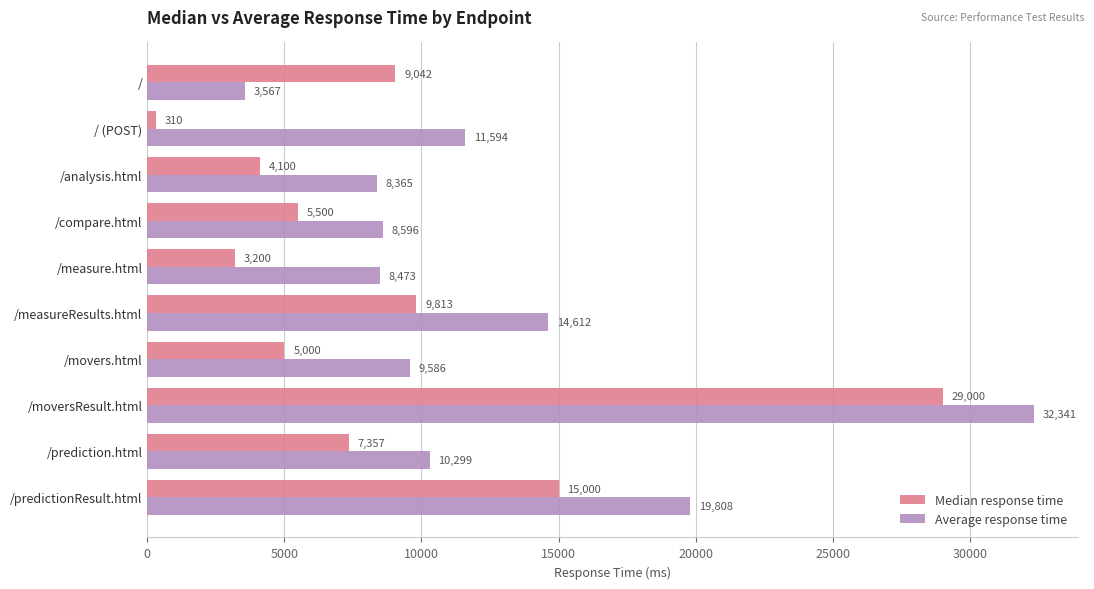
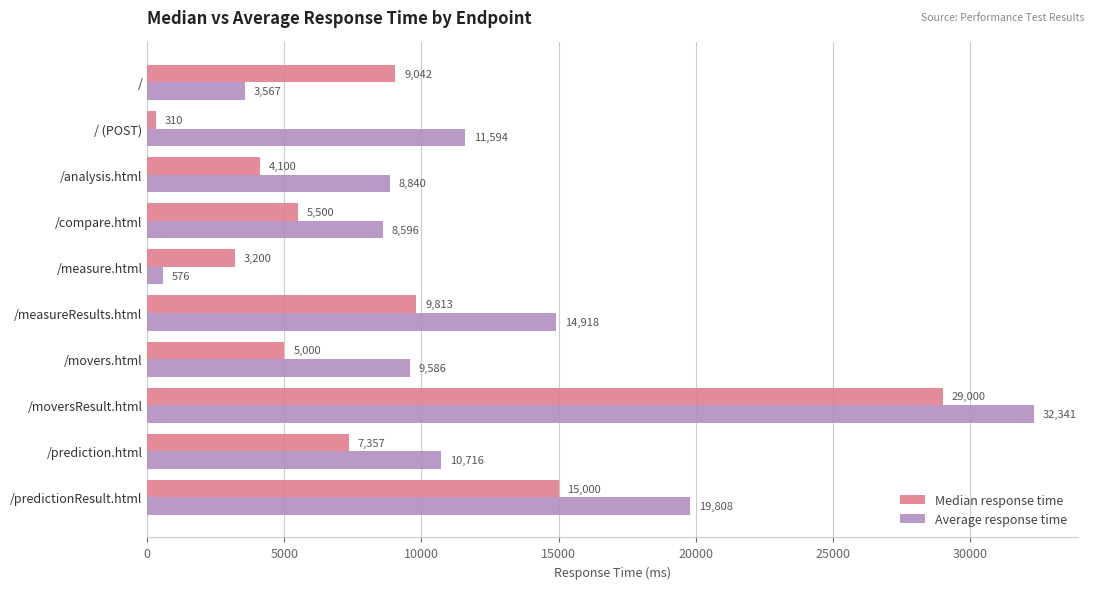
Average response time, /analysis.html: 8,365 -> 8,840
Average response time, /measure.html: 8,473 -> 576
Average response time, /measureResults.html: 14,612 -> 14,918
Average response time, /prediction.html: 10,299 -> 10,716
